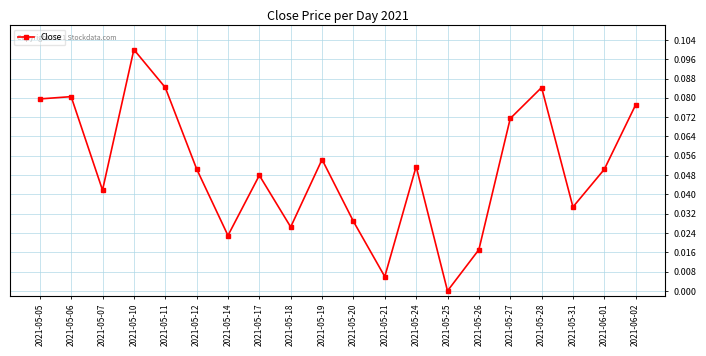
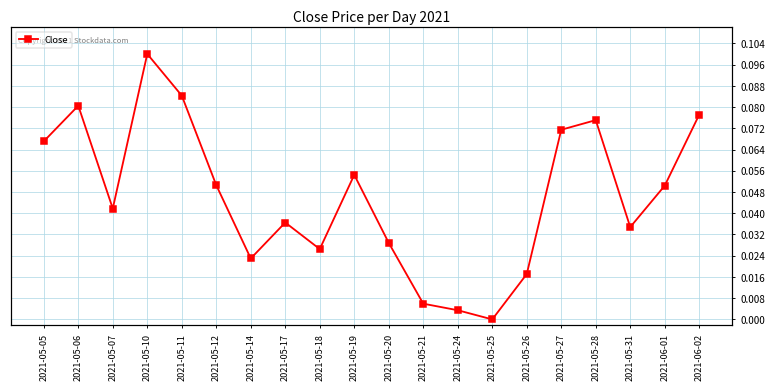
2021-05-05: 0.080 -> 0.067
2021-05-17: 0.048 -> 0.036
2021-05-24: 0.052 -> 0.003
2021-05-28: 0.084 -> 0.075
